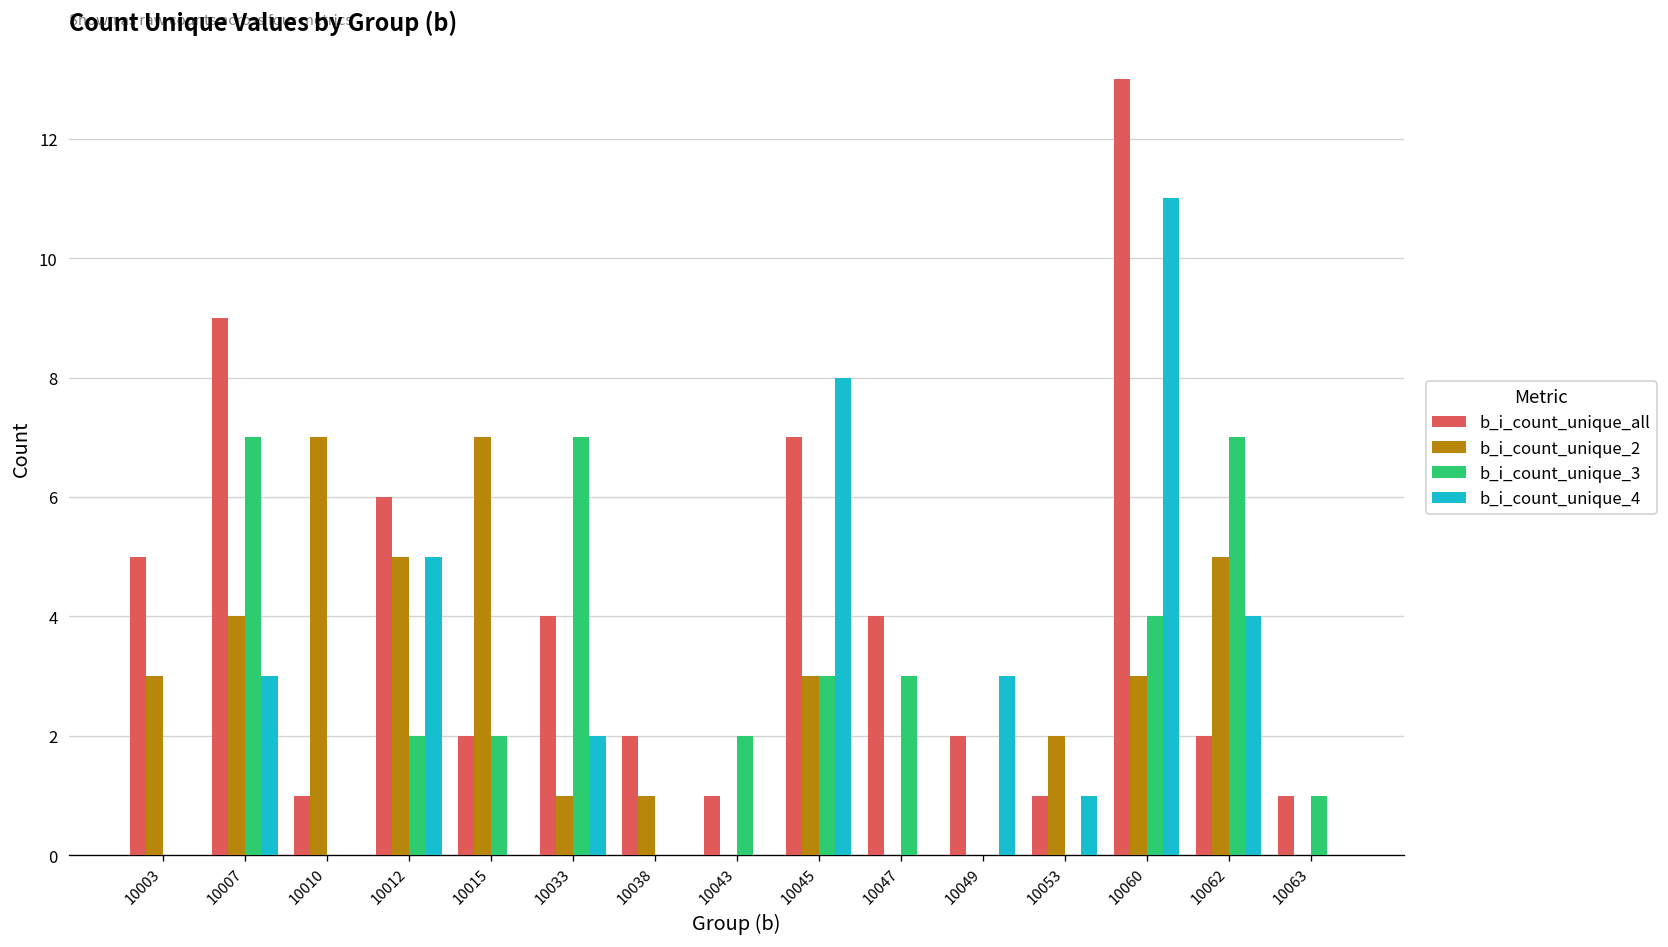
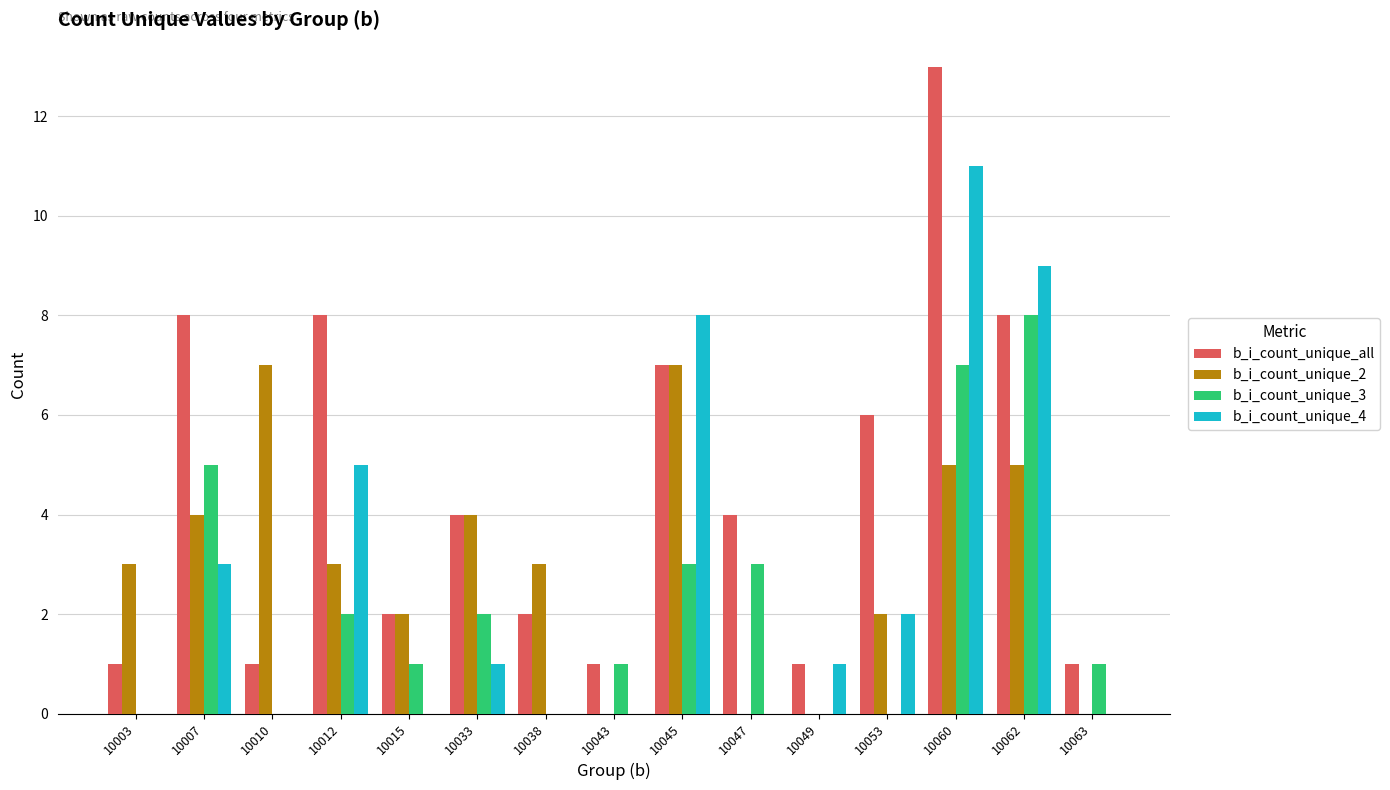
b_i_count_unique_all, 10003: 5 -> 1
b_i_count_unique_all, 10007: 9 -> 8
b_i_count_unique_3, 10007: 7 -> 5
b_i_count_unique_all, 10012: 6 -> 8
b_i_count_unique_2, 10012: 5 -> 3
b_i_count_unique_2, 10015: 7 -> 2
b_i_count_unique_3, 10015: 2 -> 1
b_i_count_unique_2, 10033: 1 -> 4
b_i_count_unique_3, 10033: 7 -> 2
b_i_count_unique_4, 10033: 2 -> 1
b_i_count_unique_2, 10038: 1 -> 3
b_i_count_unique_3, 10043: 2 -> 1
b_i_count_unique_2, 10045: 3 -> 7
b_i_count_unique_all, 10049: 2 -> 1
b_i_count_unique_4, 10049: 3 -> 1
b_i_count_unique_all, 10053: 1 -> 6
b_i_count_unique_4, 10053: 1 -> 2
b_i_count_unique_2, 10060: 3 -> 5
b_i_count_unique_3, 10060: 4 -> 7
b_i_count_unique_all, 10062: 2 -> 8
b_i_count_unique_3, 10062: 7 -> 8
b_i_count_unique_4, 10062: 4 -> 9
